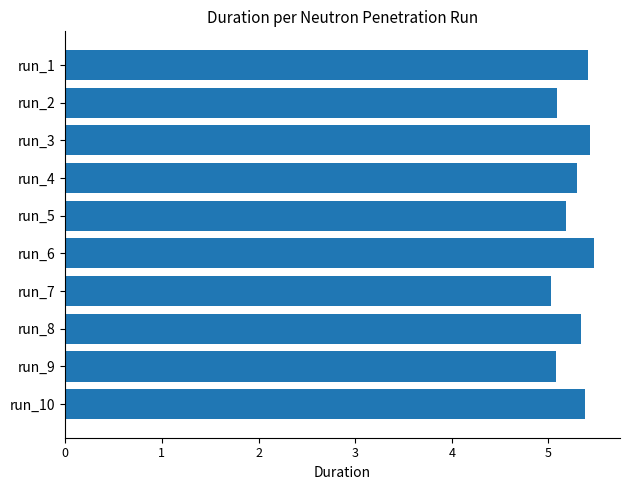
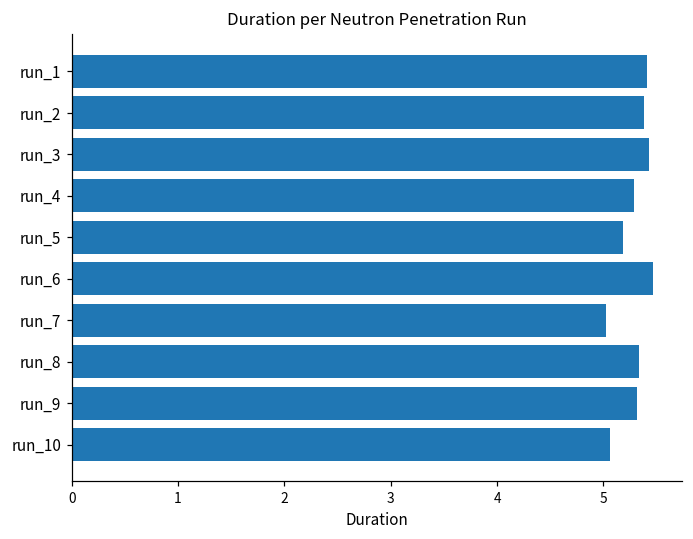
run_2: 5.1 -> 5.4
run_9: 5.1 -> 5.3
run_10: 5.4 -> 5.1
